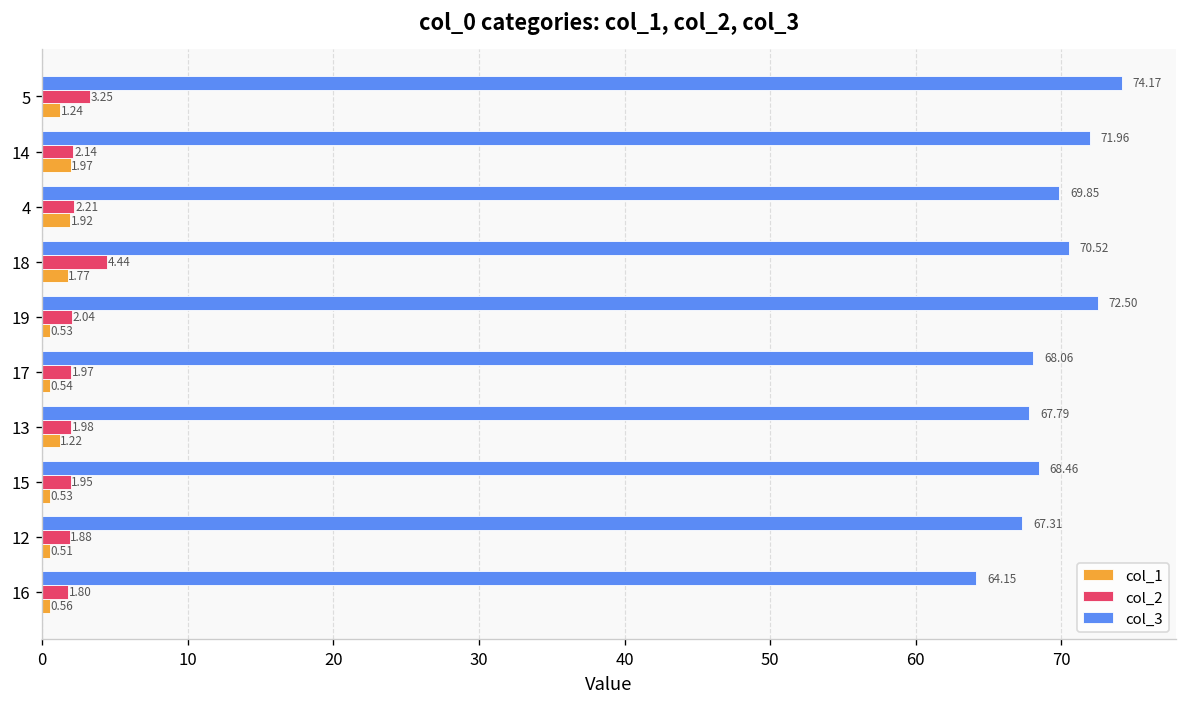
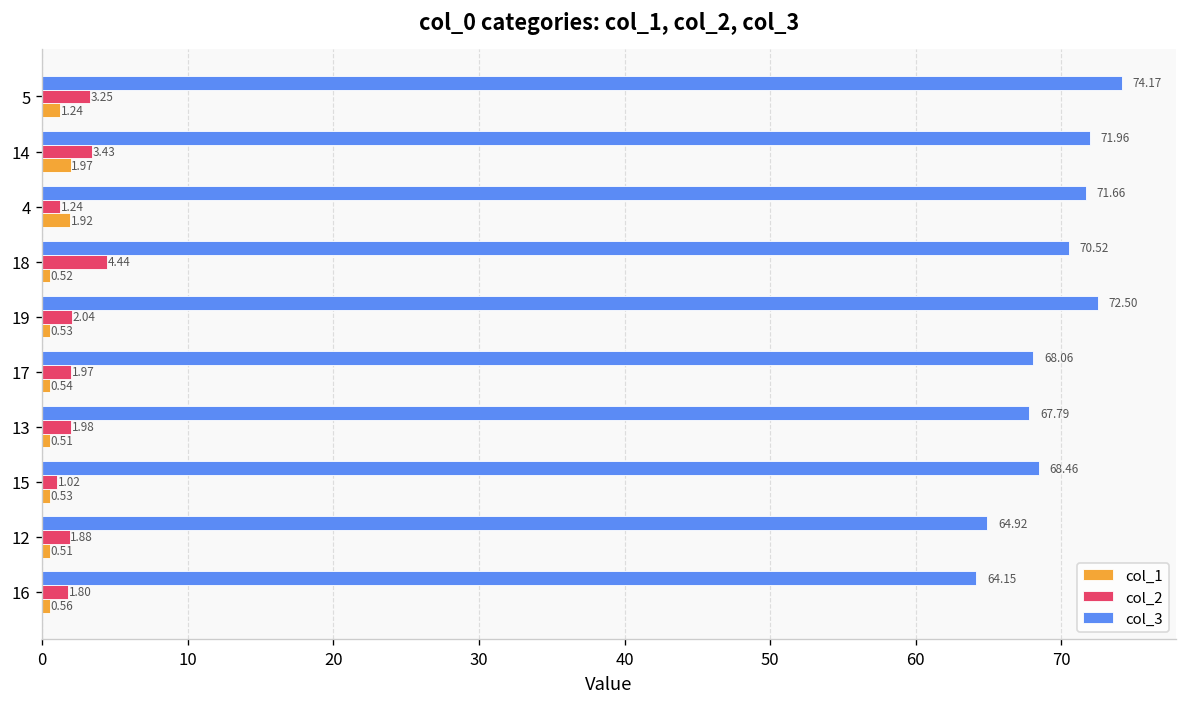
col_2, 14: 2.14 -> 3.43
col_3, 4: 69.85 -> 71.66
col_2, 4: 2.21 -> 1.24
col_1, 18: 1.77 -> 0.52
col_1, 13: 1.22 -> 0.51
col_2, 15: 1.95 -> 1.02
col_3, 12: 67.31 -> 64.92
